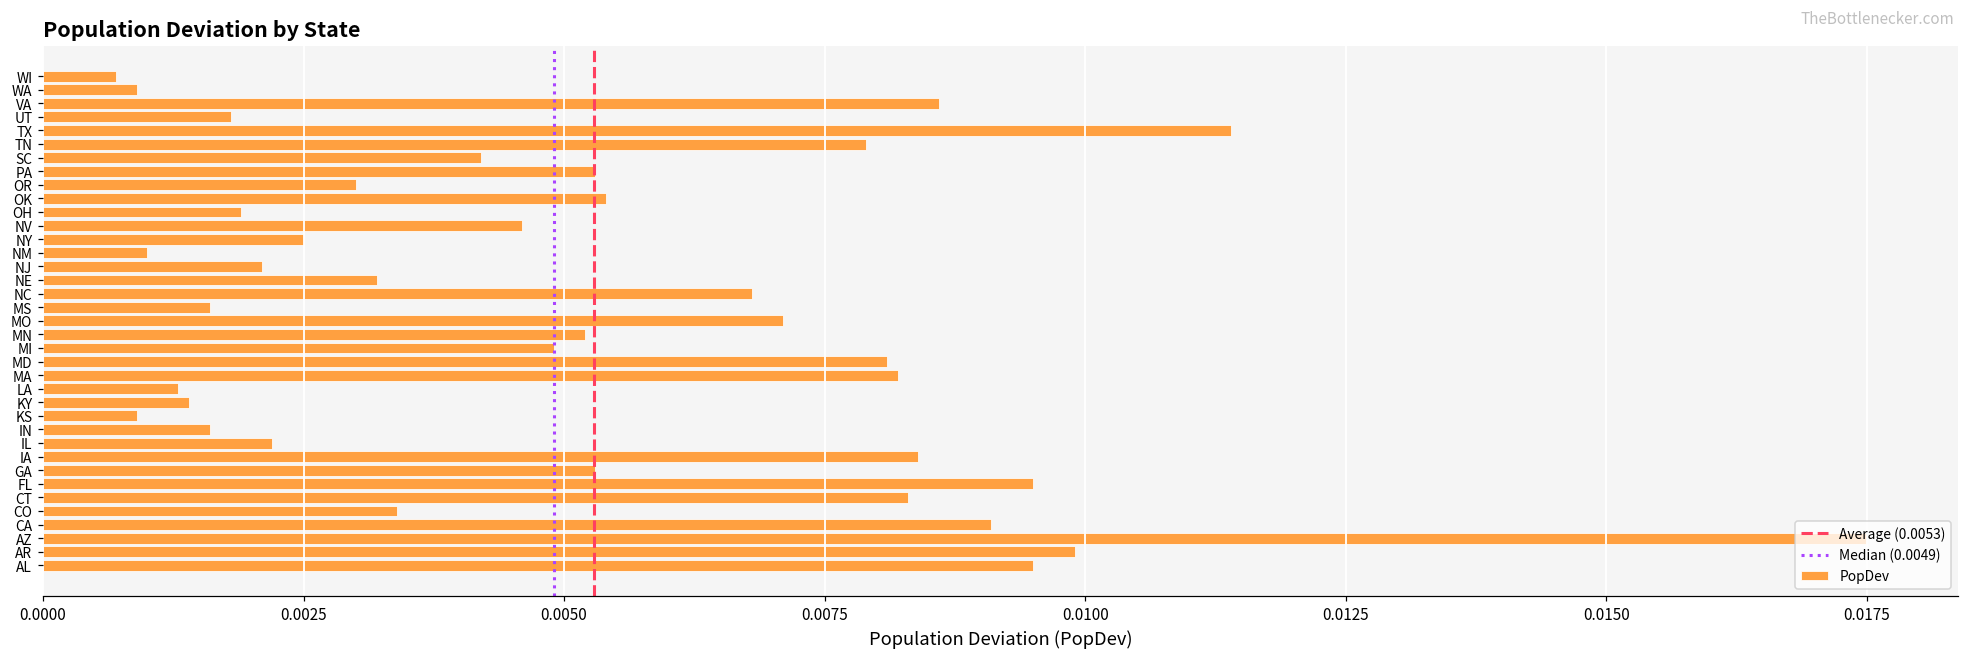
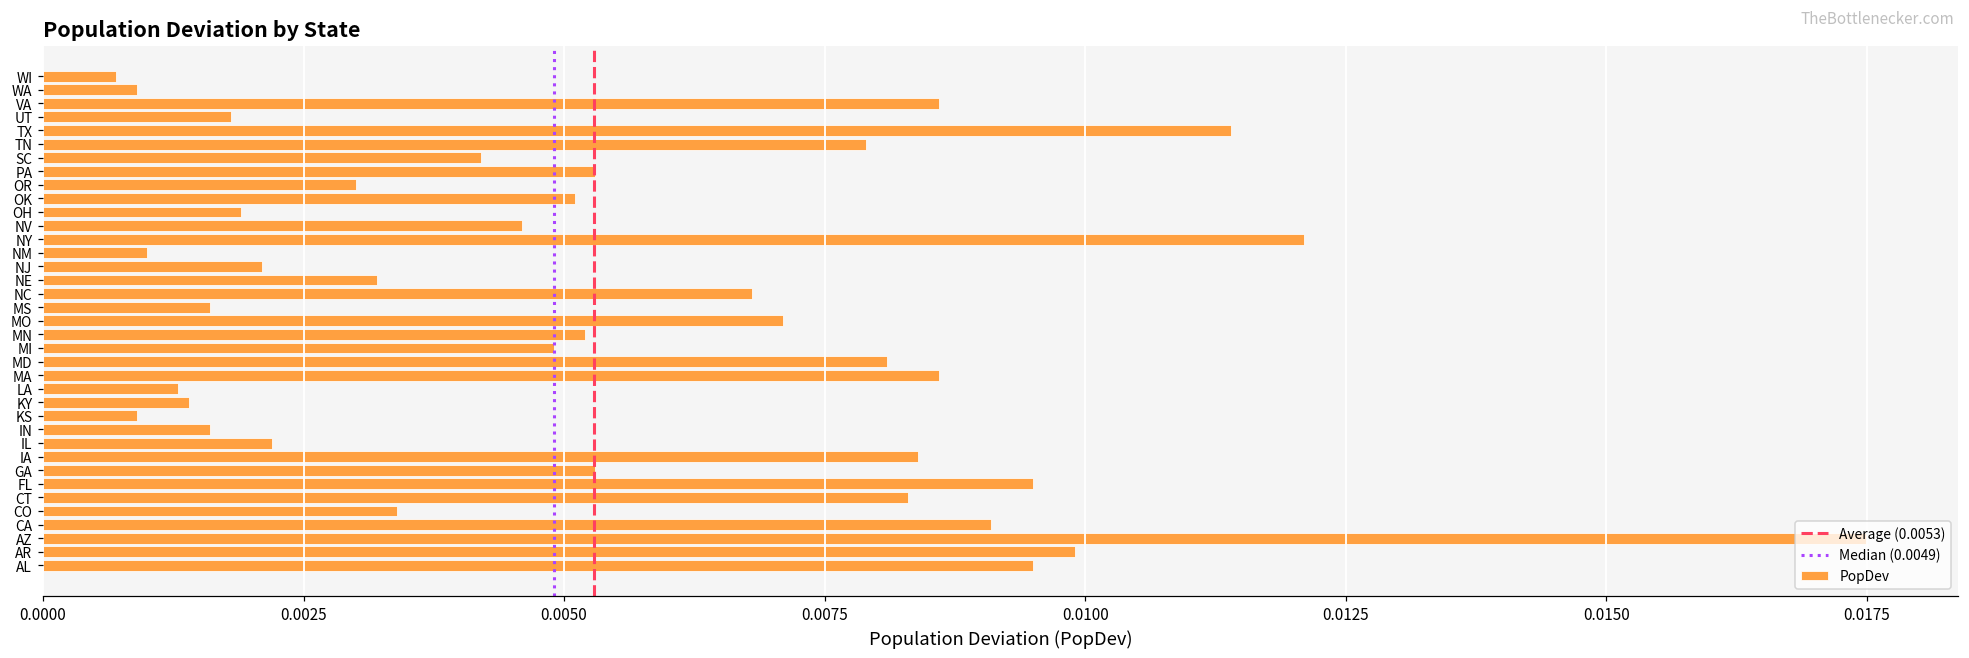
OK: 0.0054 -> 0.0051
NY: 0.0025 -> 0.0121
MA: 0.0082 -> 0.0086
